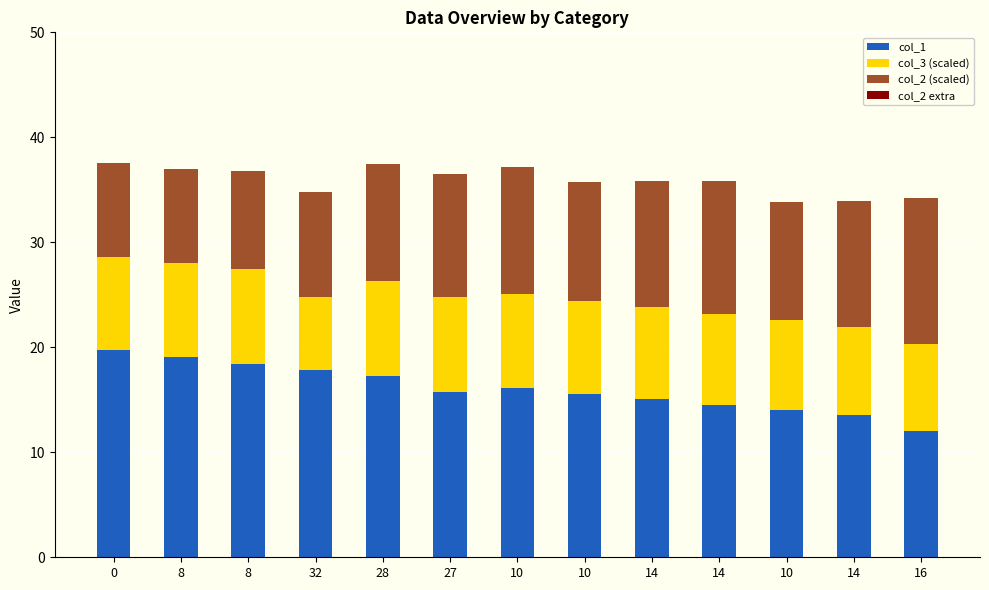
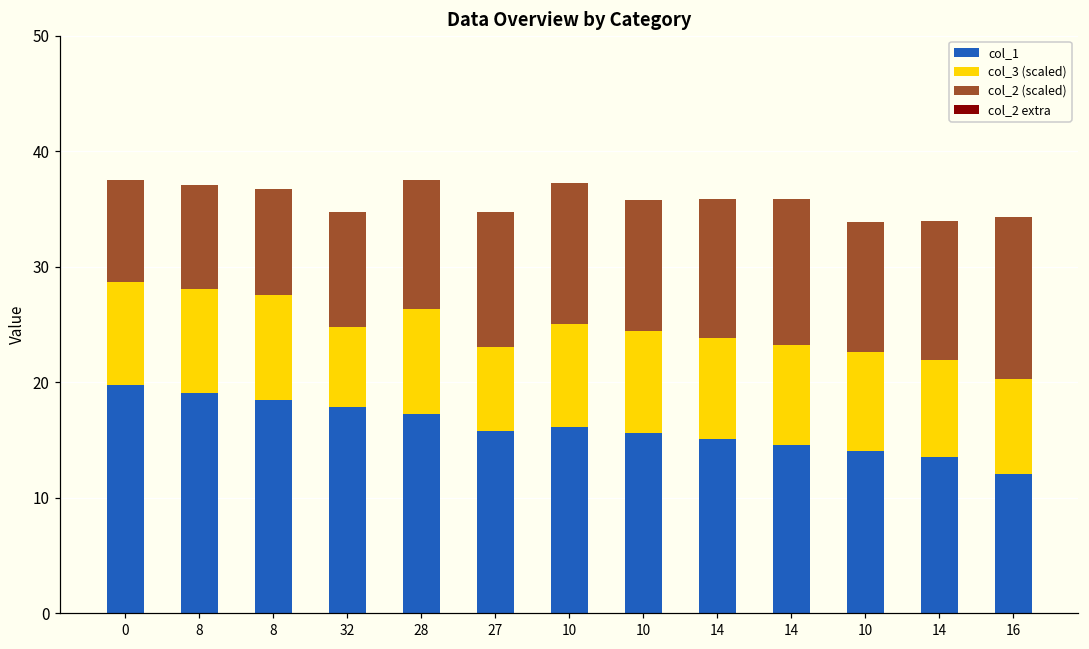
col_3 (scaled), 27: 9.0 -> 7.3
